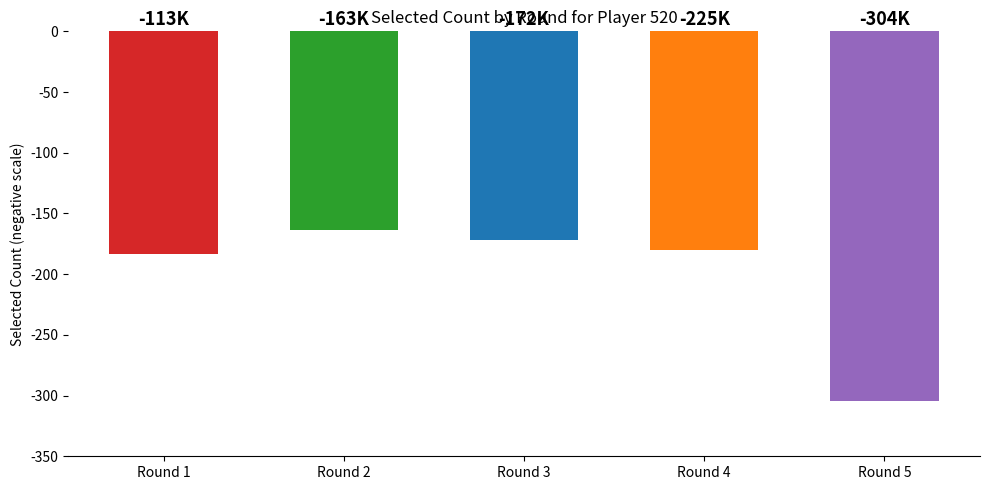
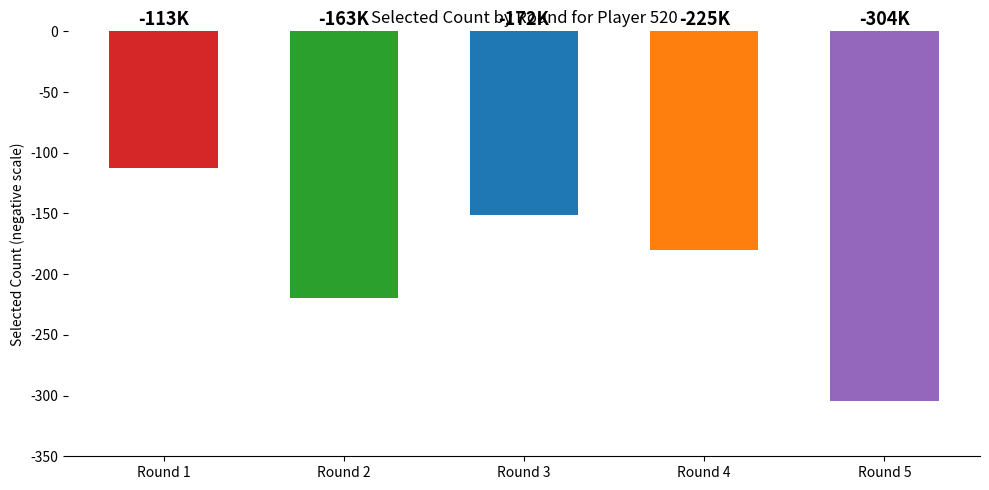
Round 1: -183 -> -113
Round 2: -163 -> -220
Round 3: -172 -> -152
